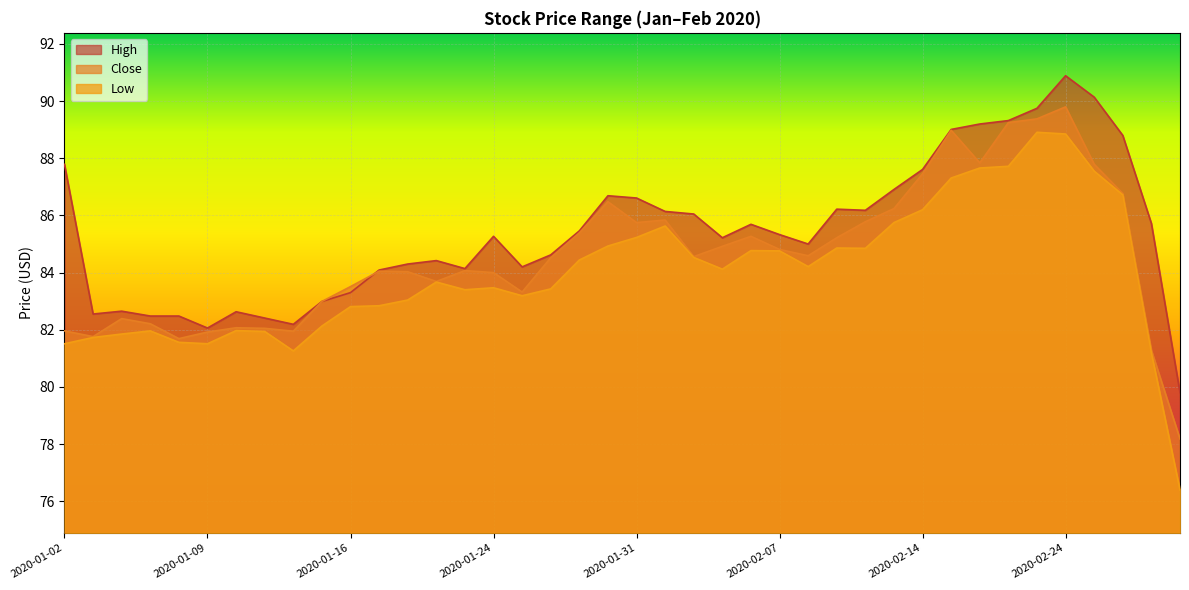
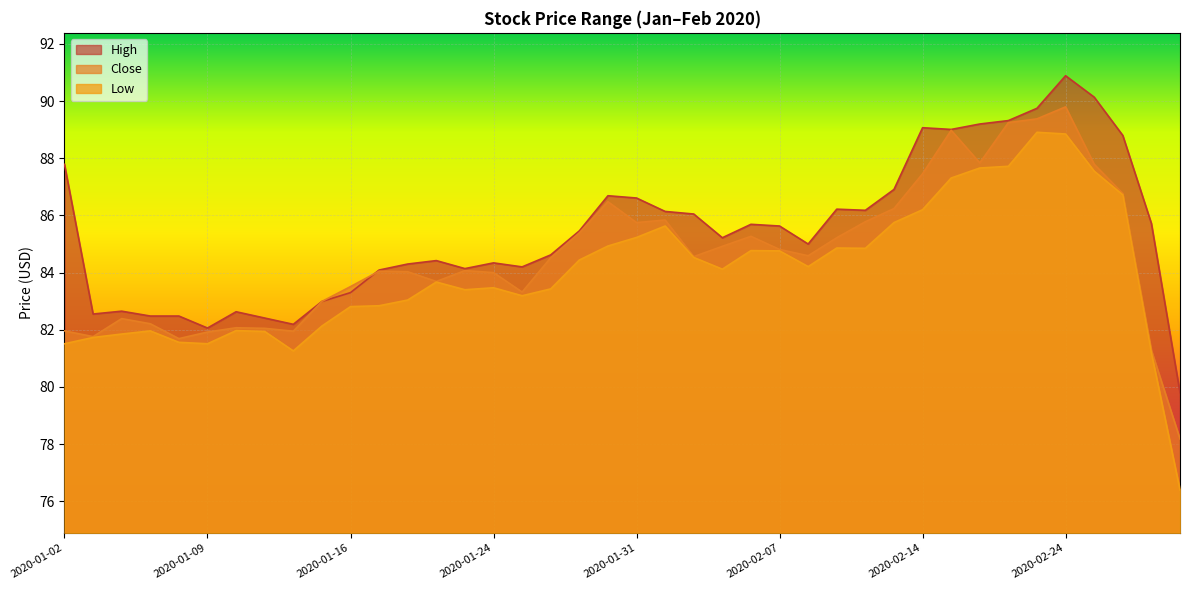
High, 2020-01-24: 85.3 -> 84.3
High, 2020-02-07: 85.3 -> 85.6
High, 2020-02-14: 87.6 -> 89.1
